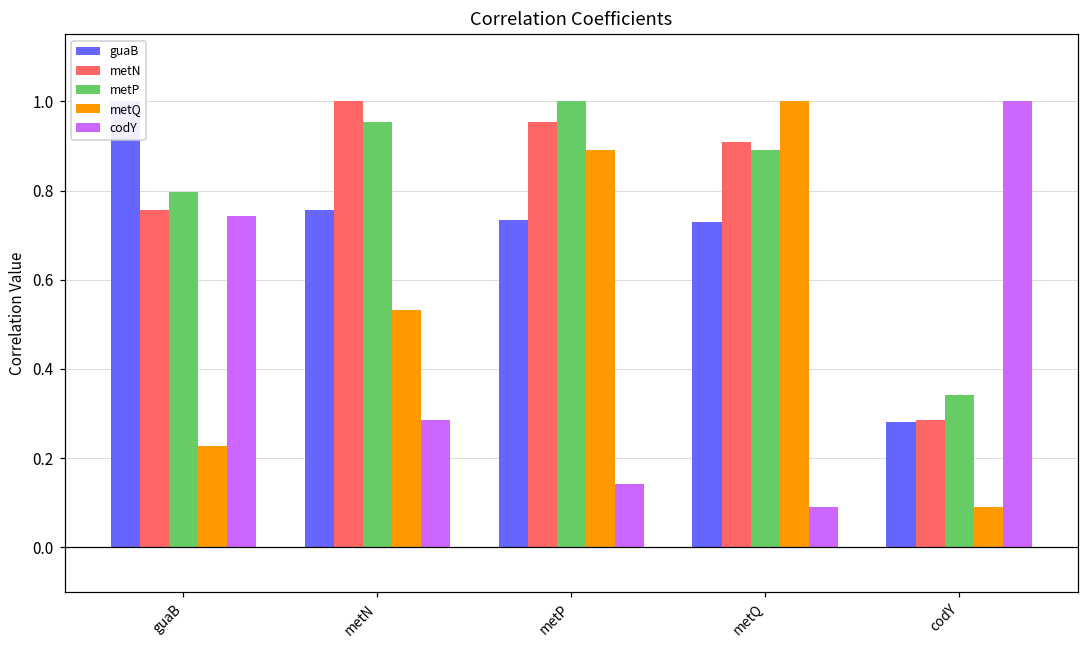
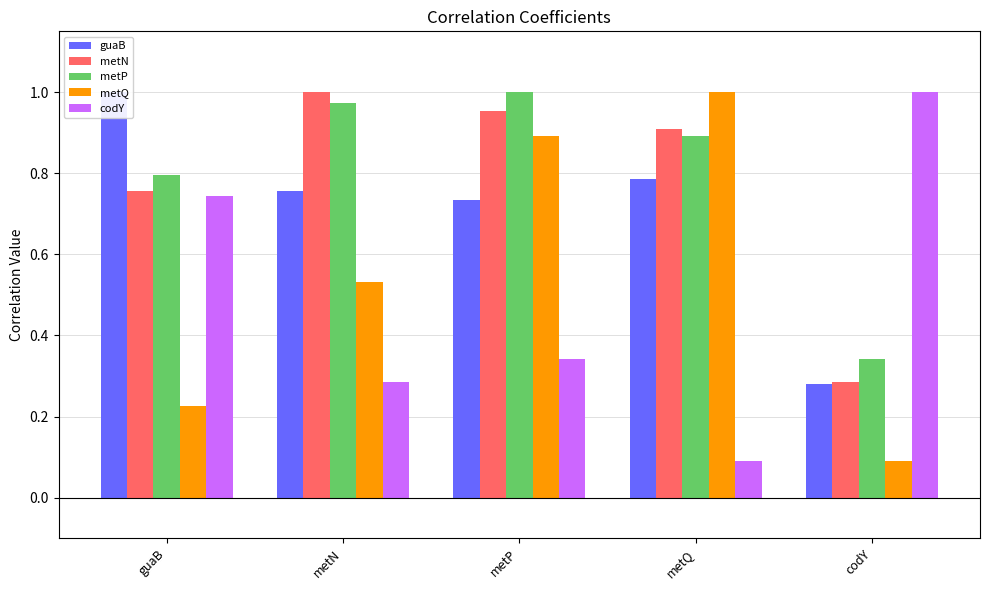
metP, metN: 0.95 -> 0.97
codY, metP: 0.14 -> 0.34
guaB, metQ: 0.73 -> 0.79
